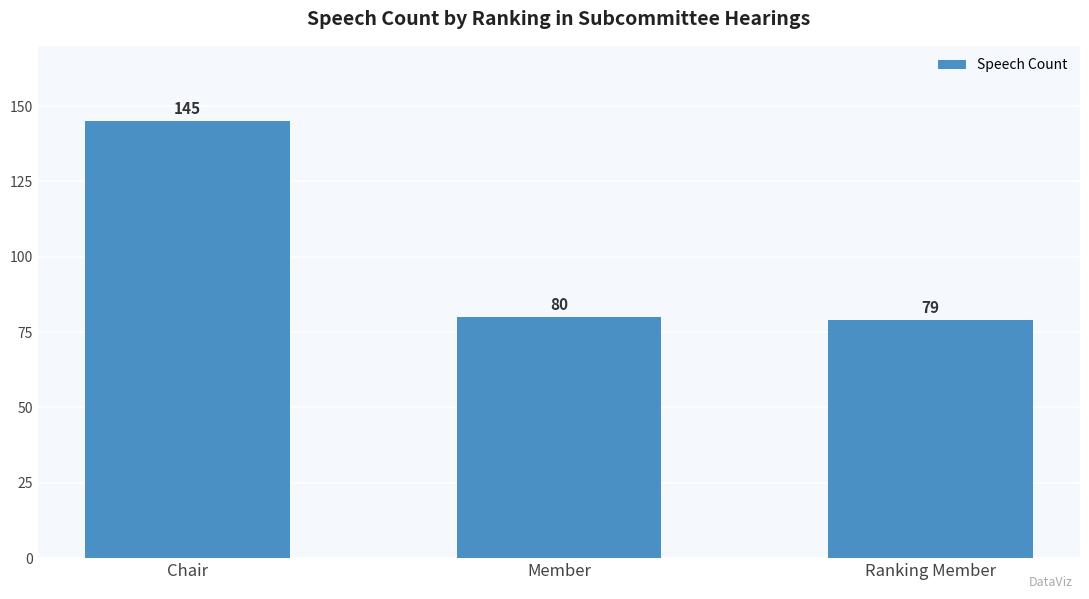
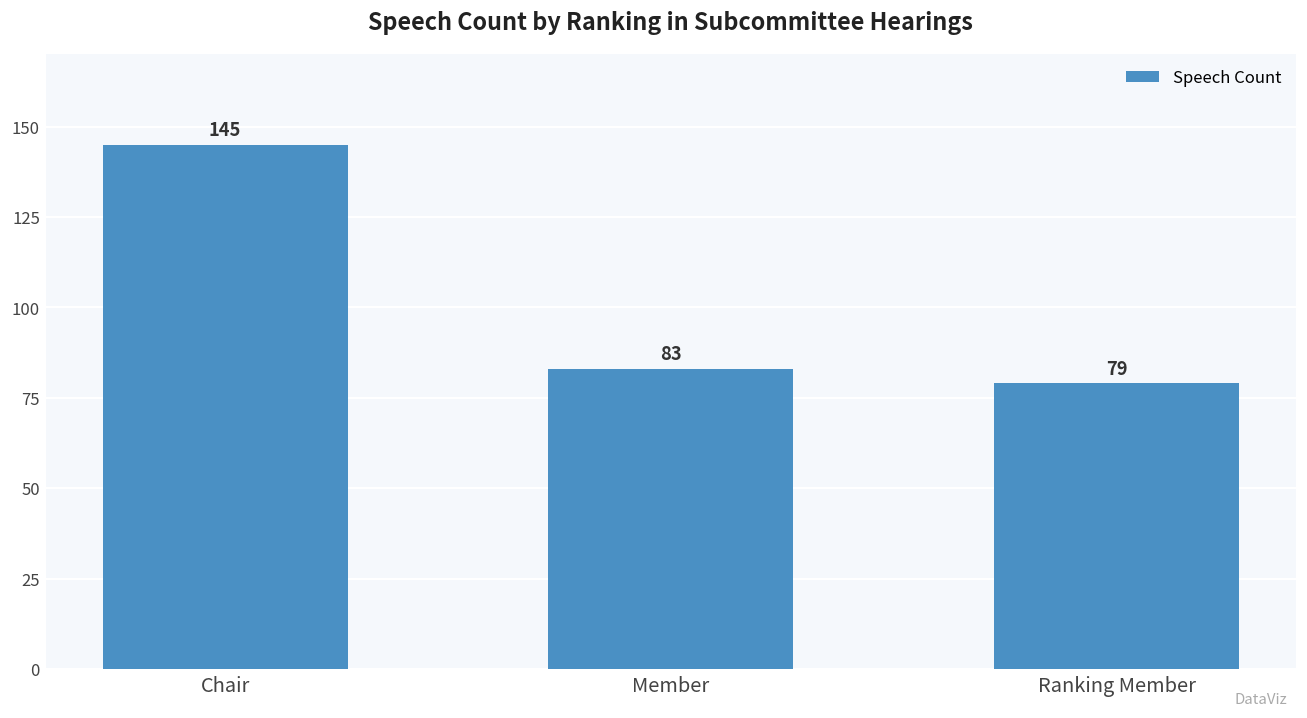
Member: 80 -> 83
